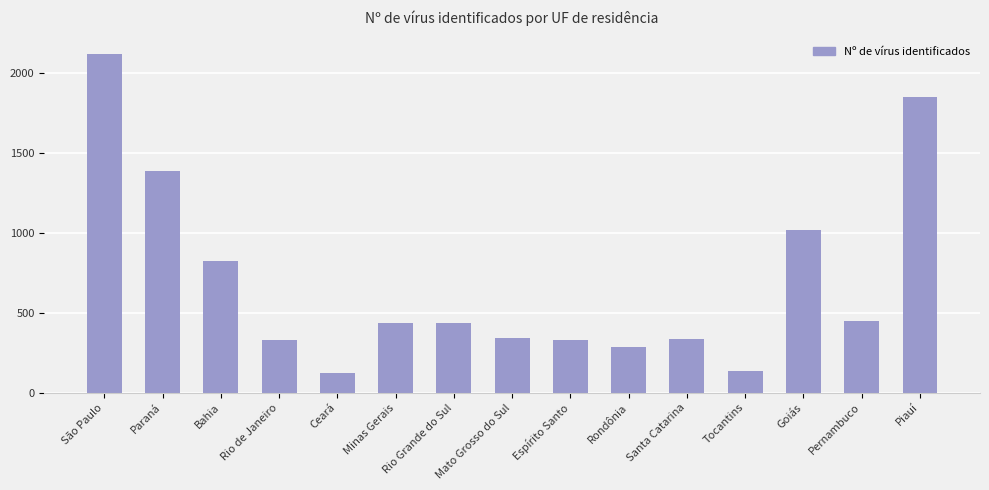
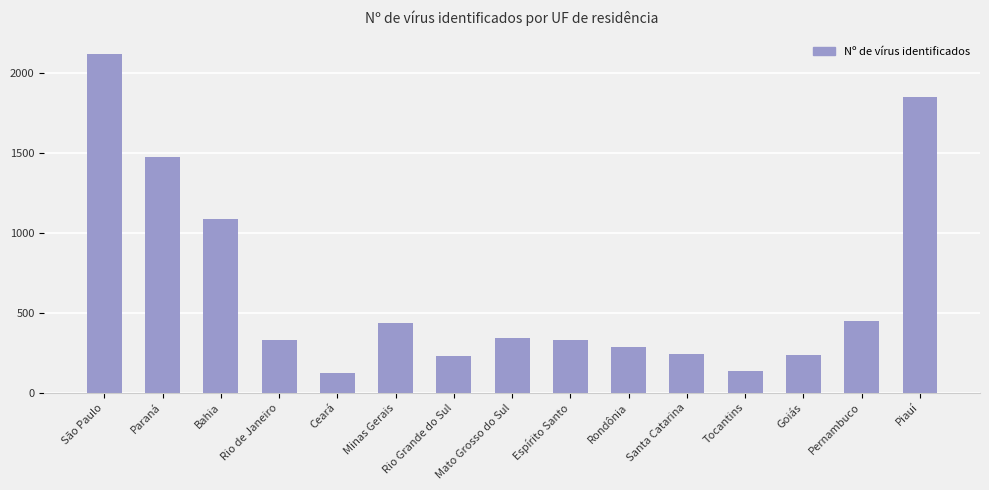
Paraná: 1390 -> 1470
Bahia: 820 -> 1090
Rio Grande do Sul: 440 -> 230
Santa Catarina: 330 -> 240
Goiás: 1020 -> 230
